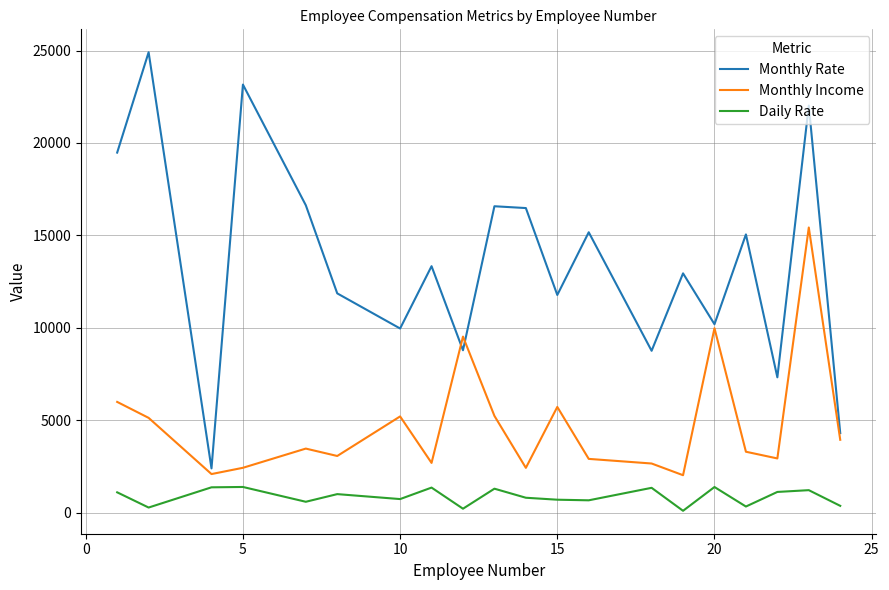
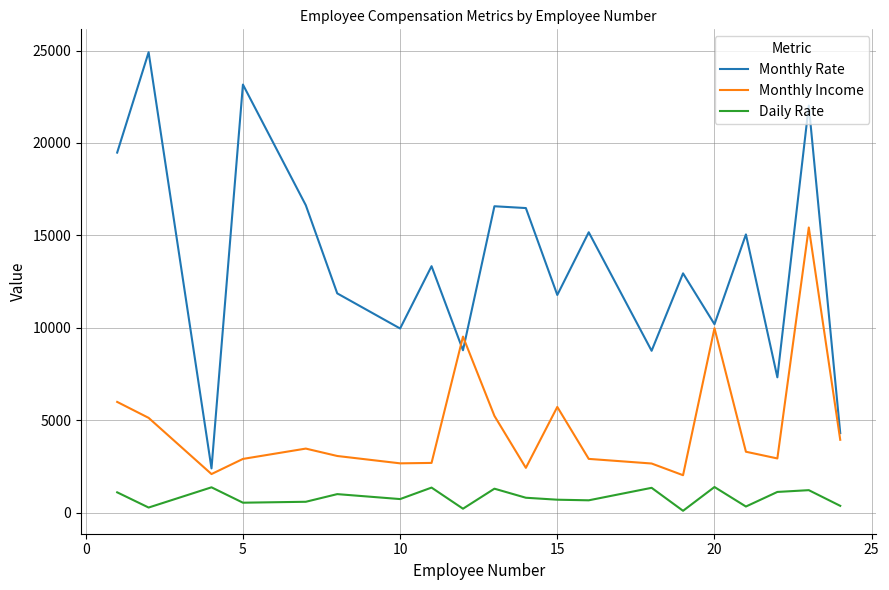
Monthly Income, 5: 2400 -> 2900
Daily Rate, 5: 1400 -> 500
Monthly Income, 10: 5200 -> 2700
